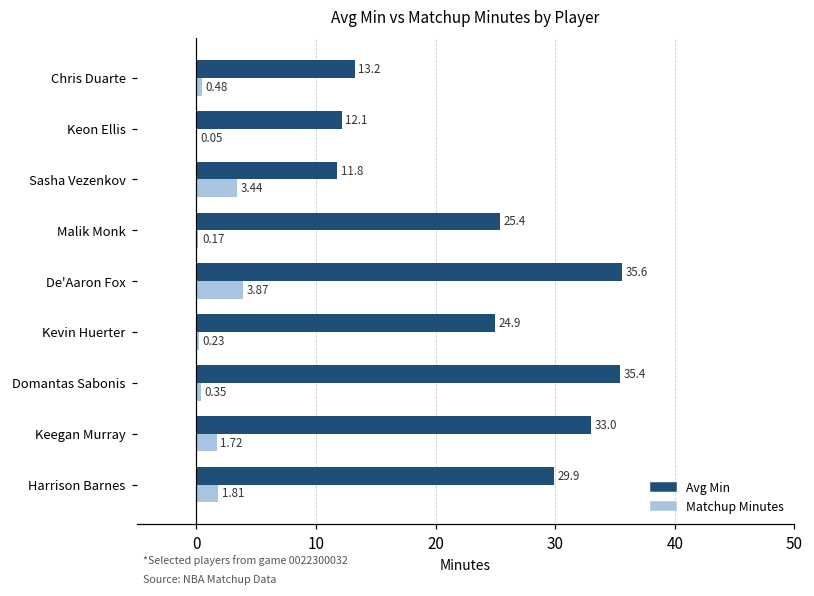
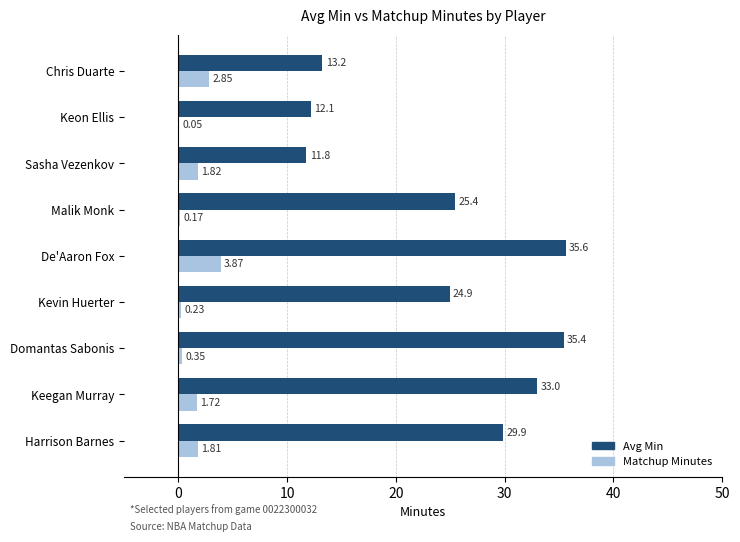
Matchup Minutes, Chris Duarte: 0.48 -> 2.85
Matchup Minutes, Sasha Vezenkov: 3.44 -> 1.82
